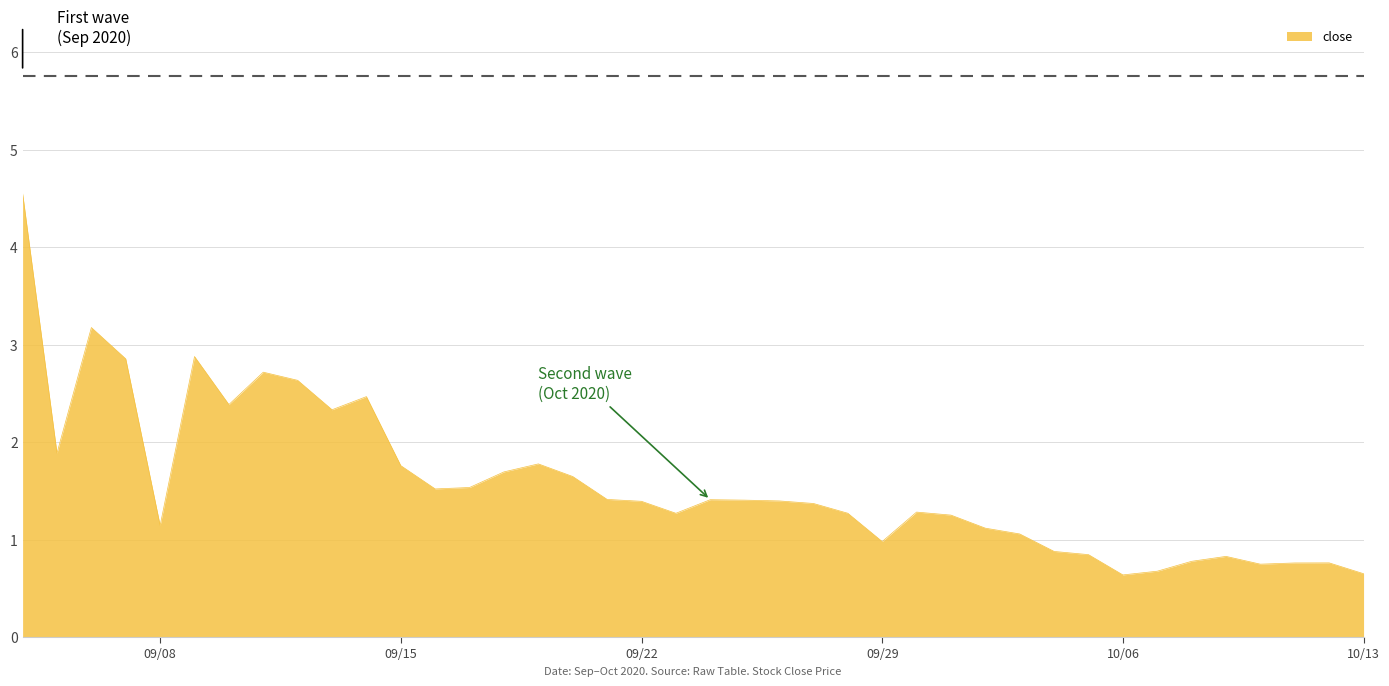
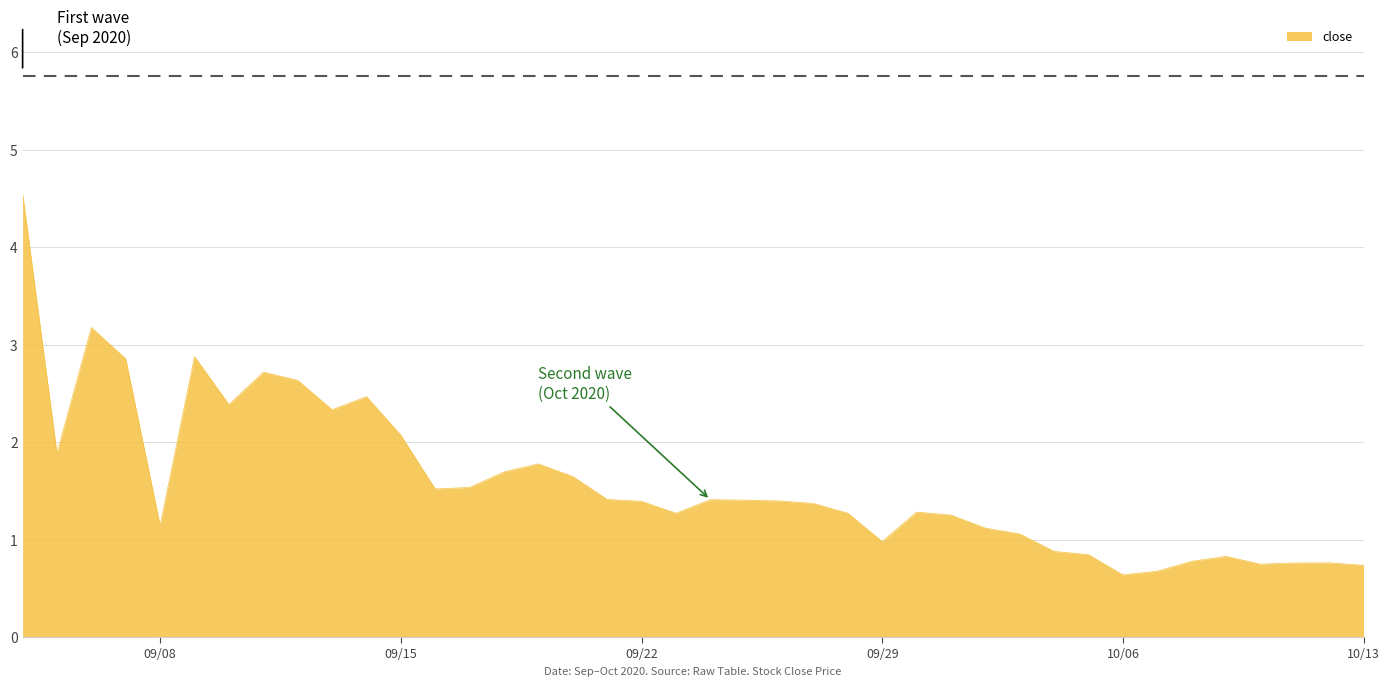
09/15: 1.8 -> 2.1
10/13: 0.6 -> 0.7
